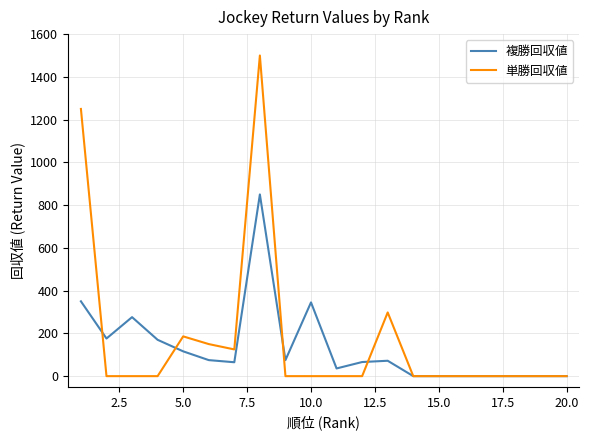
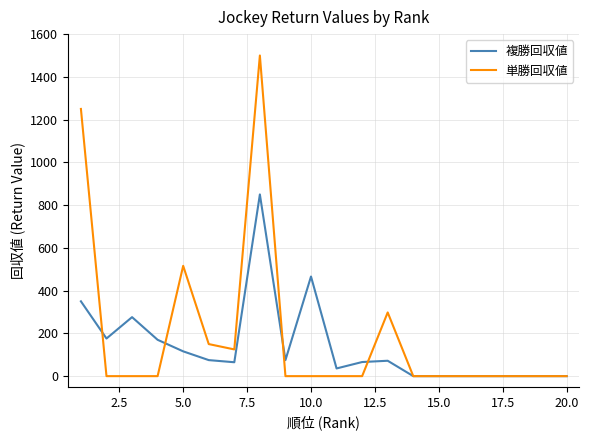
単勝回収値, 5.0: 190 -> 520
複勝回収値, 10.0: 350 -> 470
